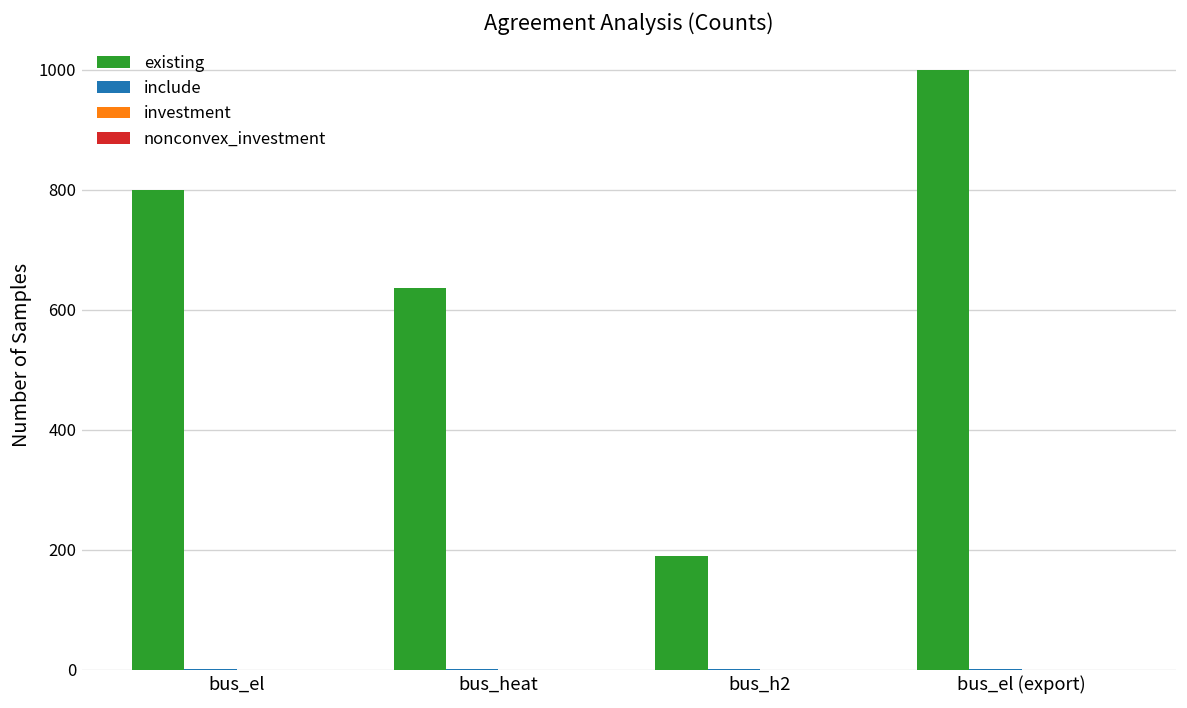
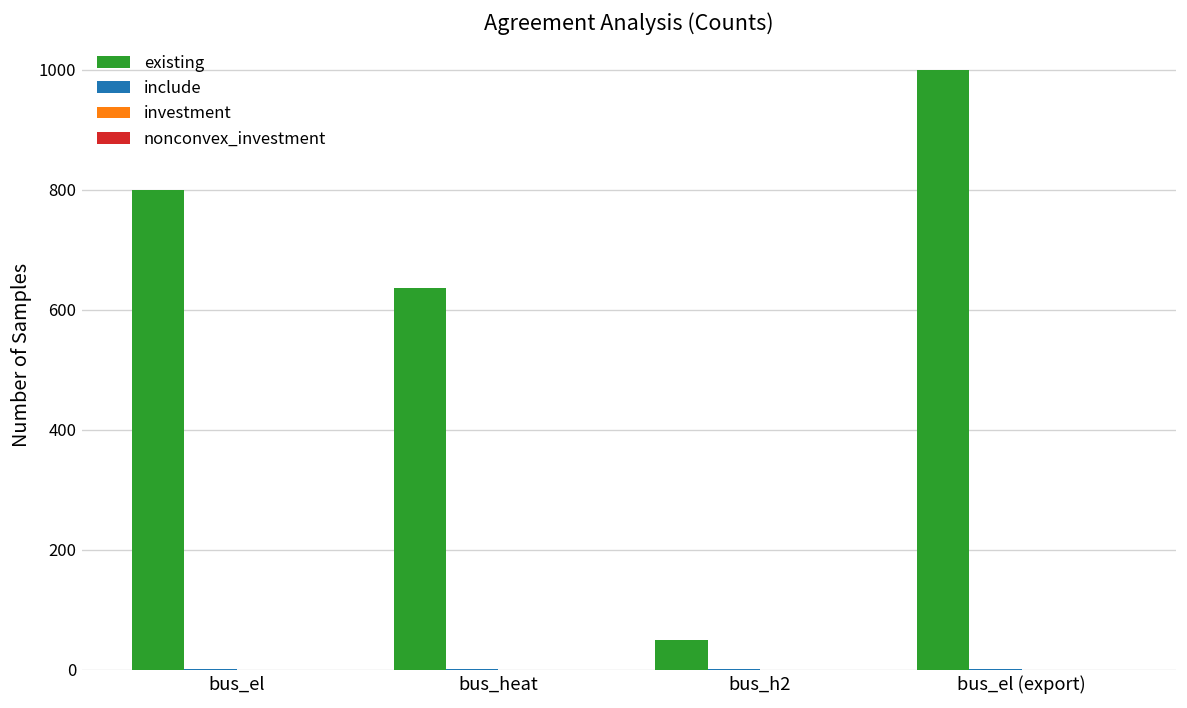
existing, bus_h2: 190 -> 50
